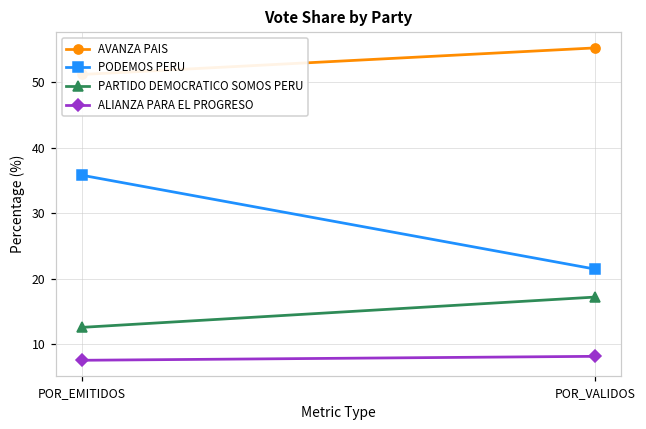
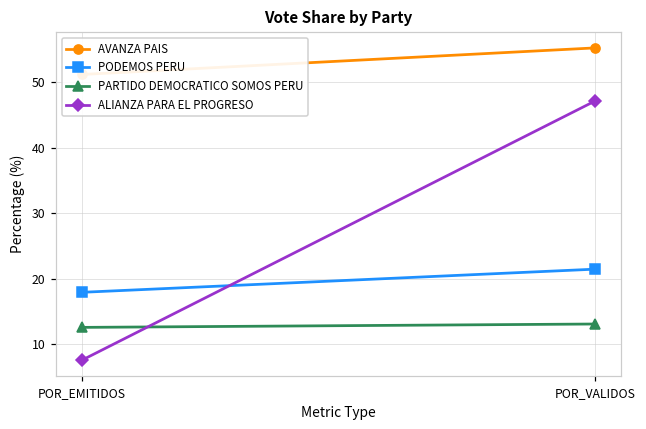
PODEMOS PERU, POR_EMITIDOS: 36 -> 18
PARTIDO DEMOCRATICO SOMOS PERU, POR_VALIDOS: 17 -> 13
ALIANZA PARA EL PROGRESO, POR_VALIDOS: 8 -> 47
